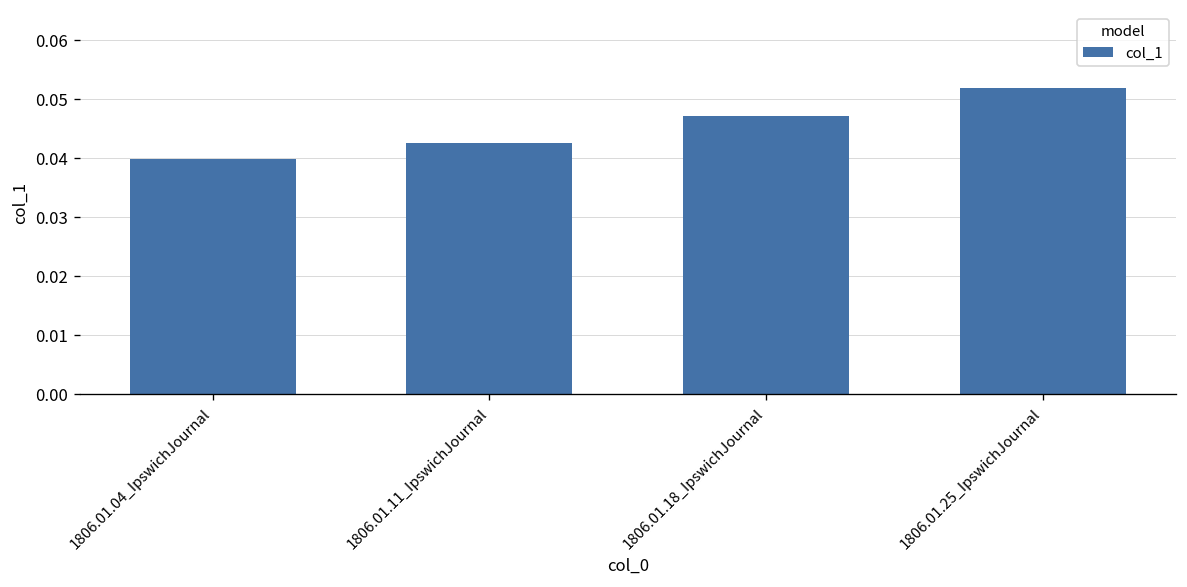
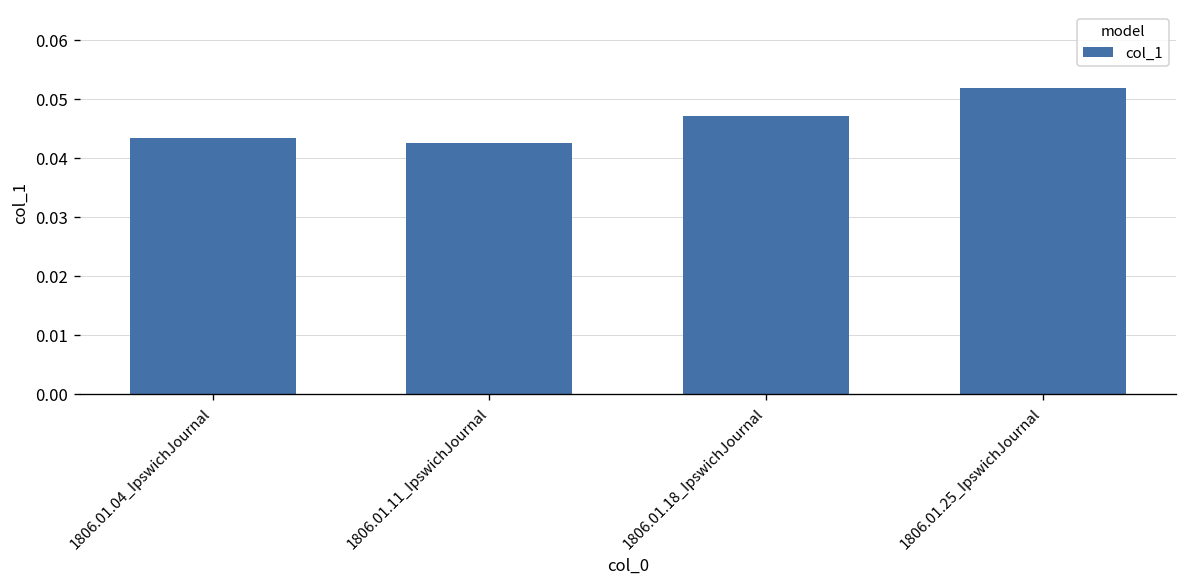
1806.01.04_IpswichJournal: 0.040 -> 0.043
